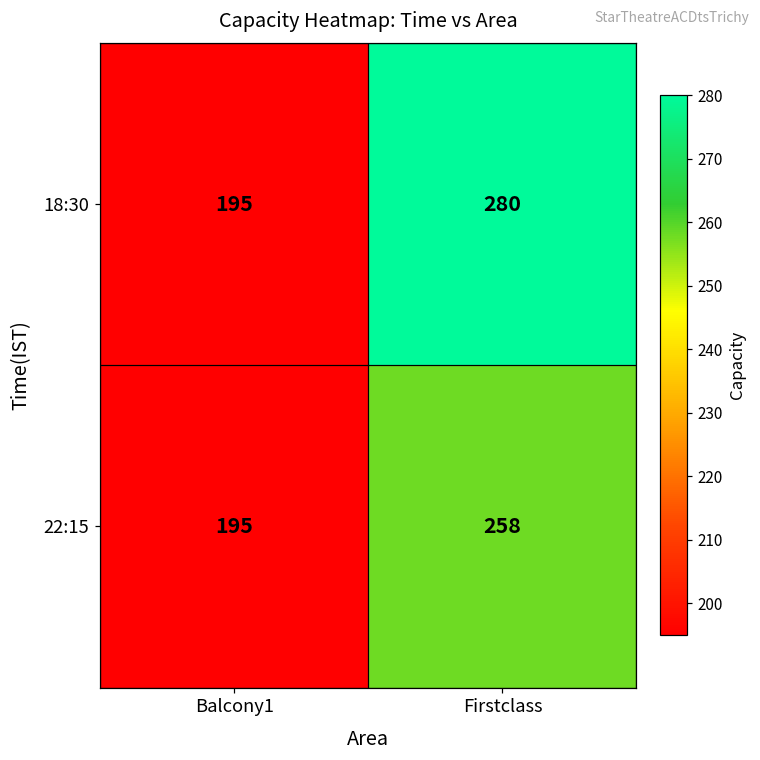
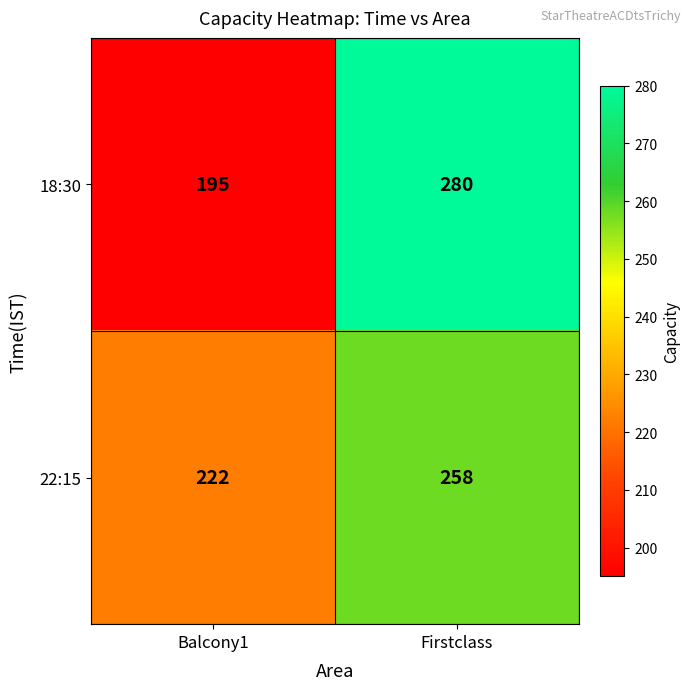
22:15, Balcony1: 195 -> 222
